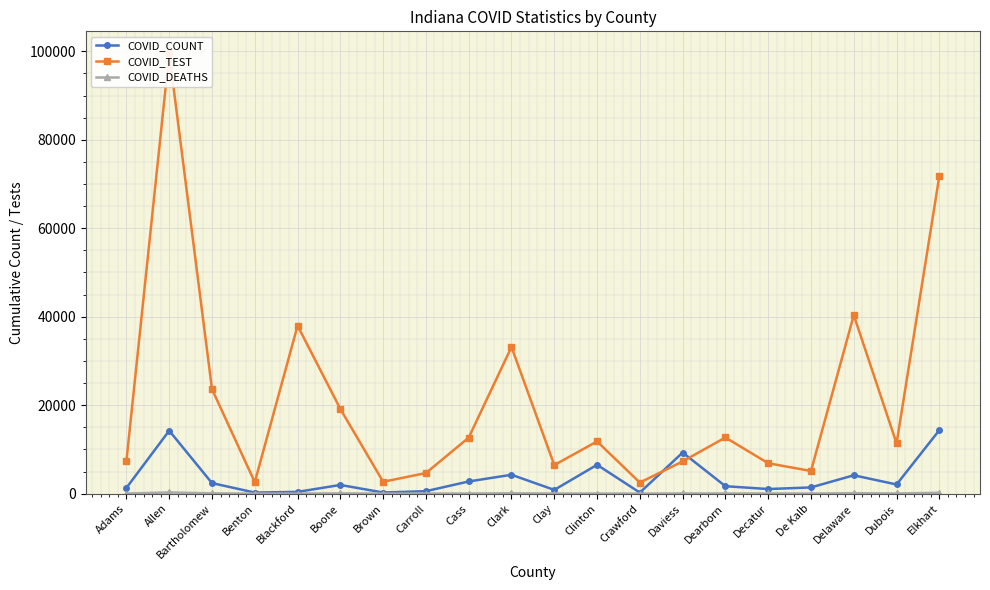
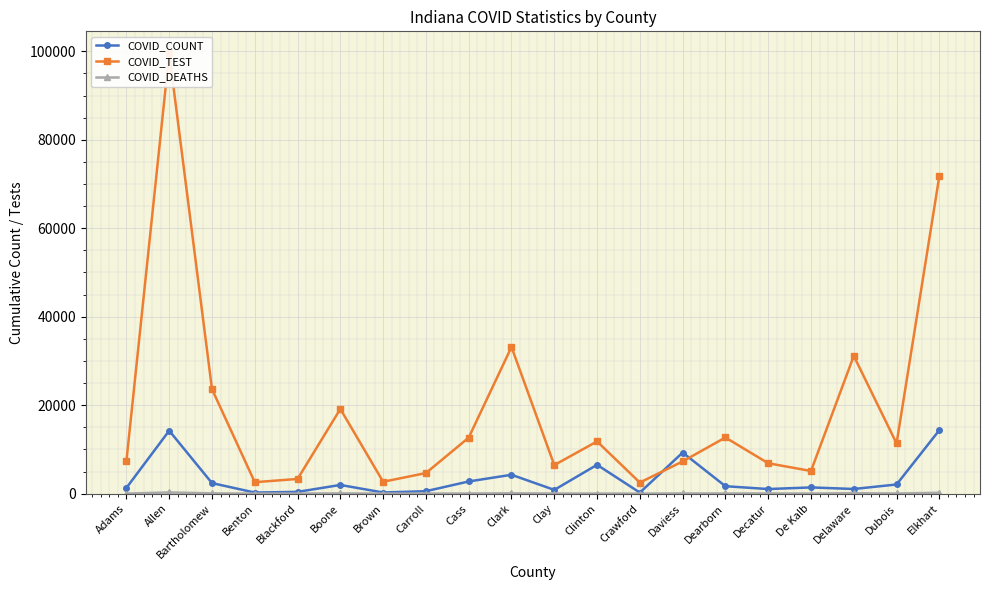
COVID_TEST, Blackford: 38000 -> 3000
COVID_COUNT, Delaware: 4000 -> 1000
COVID_TEST, Delaware: 40000 -> 31000
